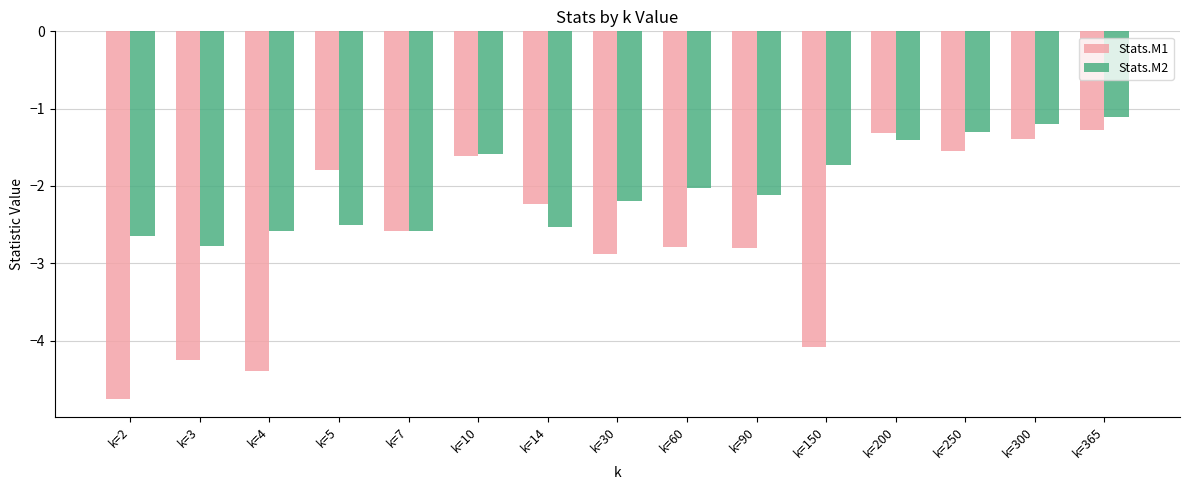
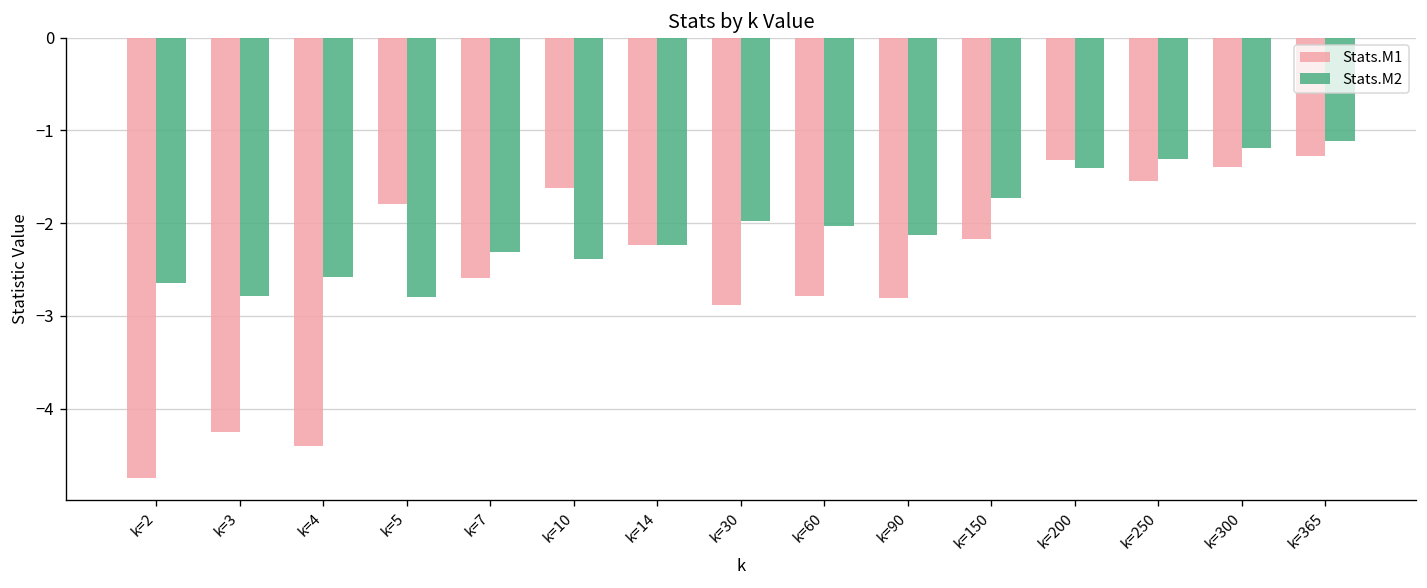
Stats.M2, k=5: -2.5 -> -2.8
Stats.M2, k=7: -2.6 -> -2.3
Stats.M2, k=10: -1.6 -> -2.4
Stats.M2, k=14: -2.5 -> -2.2
Stats.M2, k=30: -2.2 -> -2.0
Stats.M1, k=150: -4.1 -> -2.2
